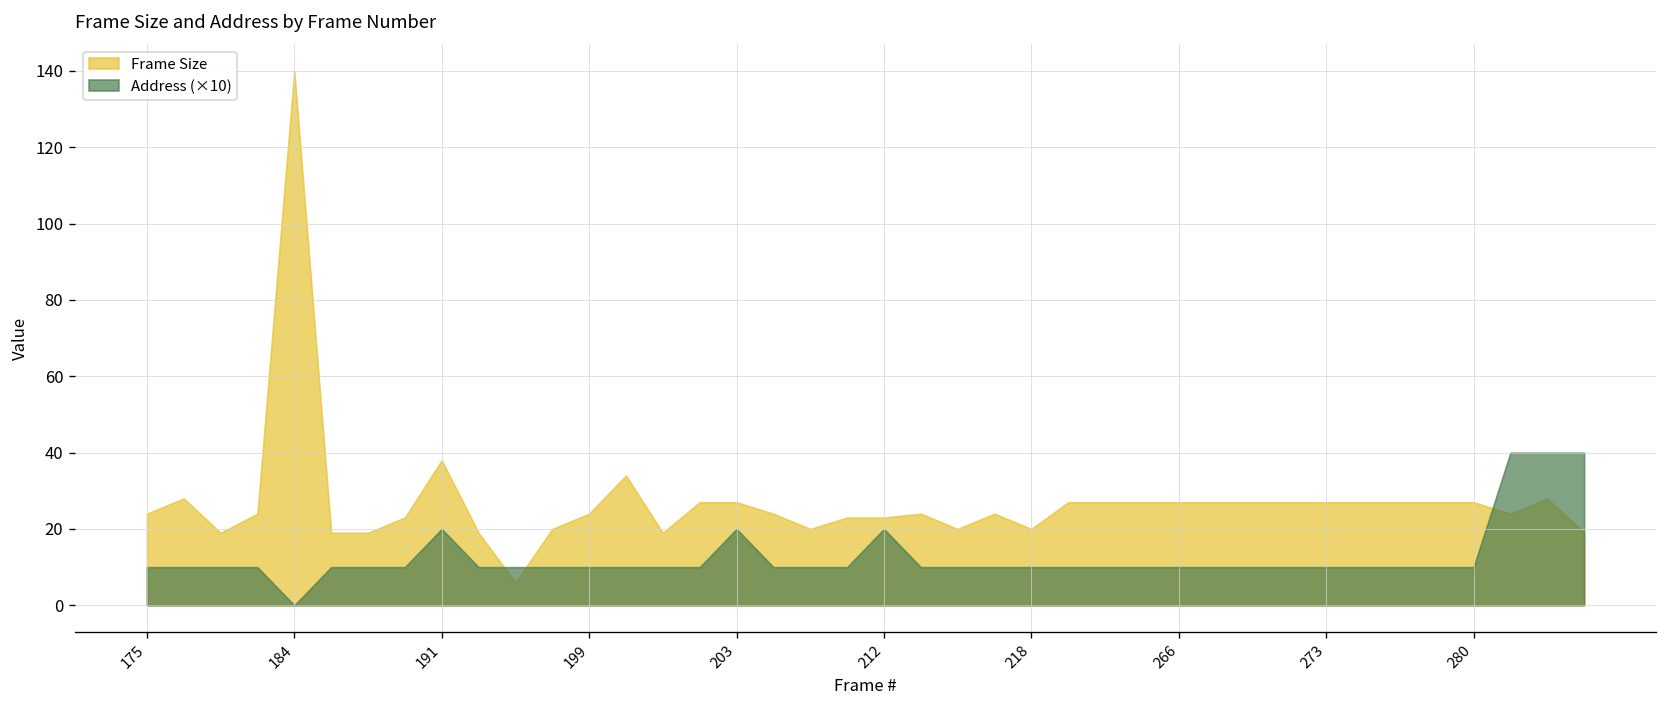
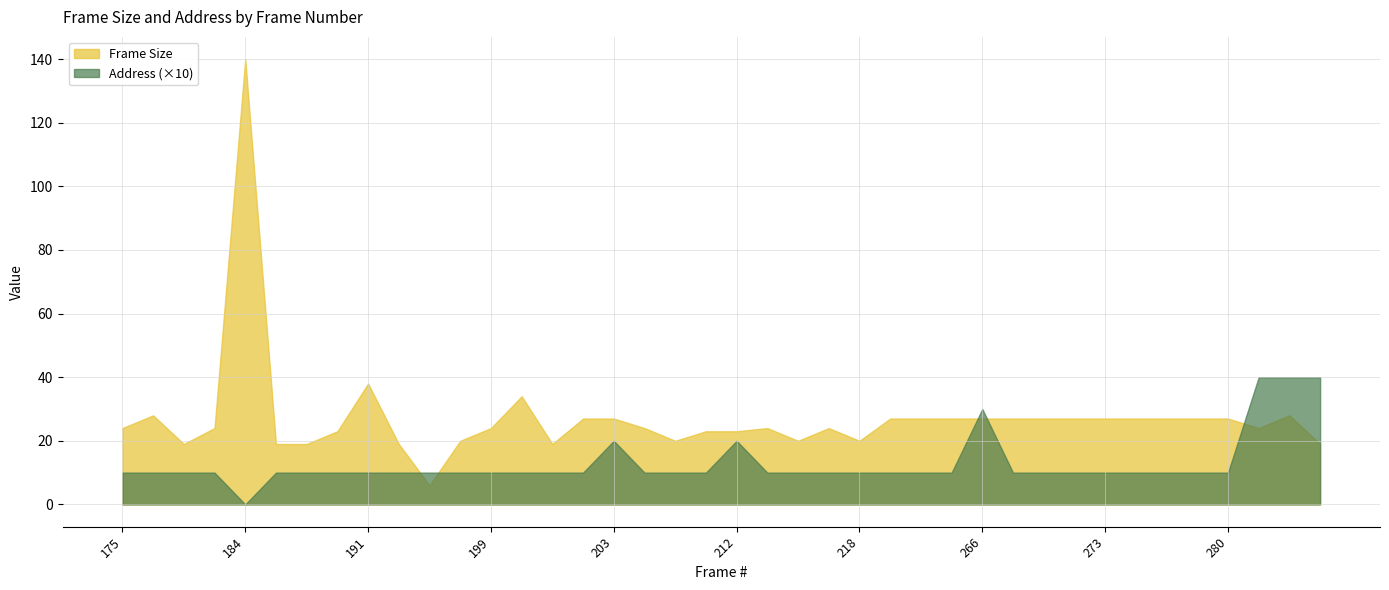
Address (×10), 191: 20 -> 10
Address (×10), 266: 10 -> 30
